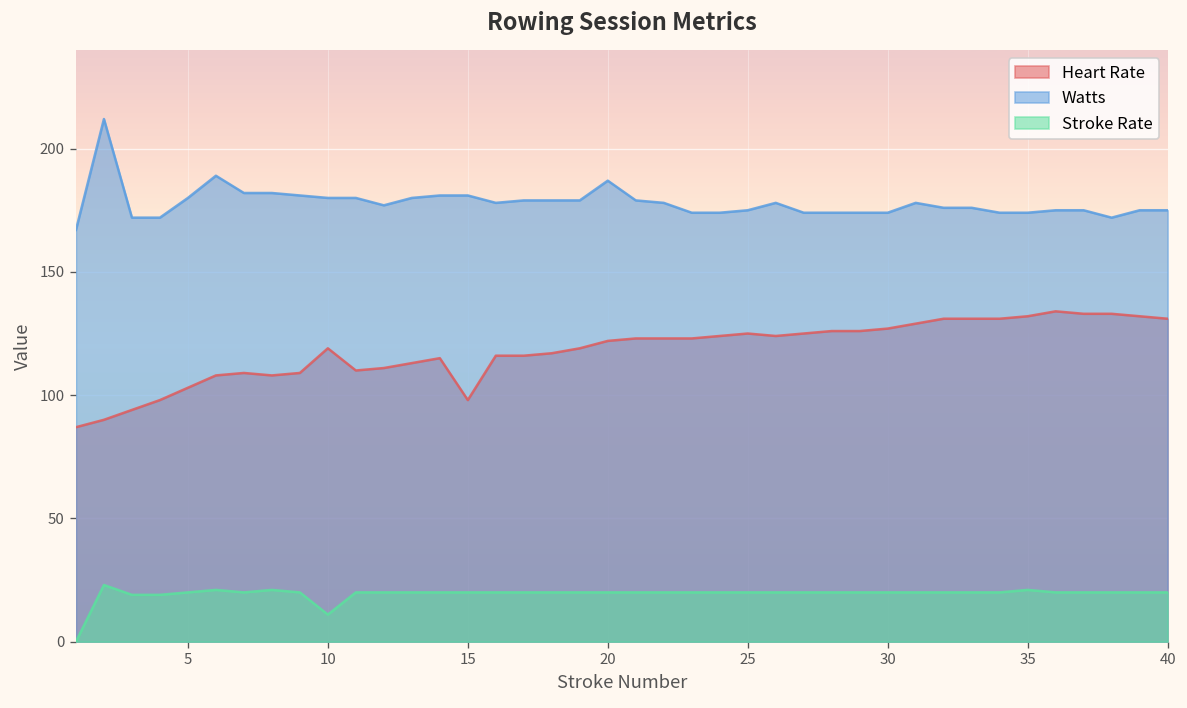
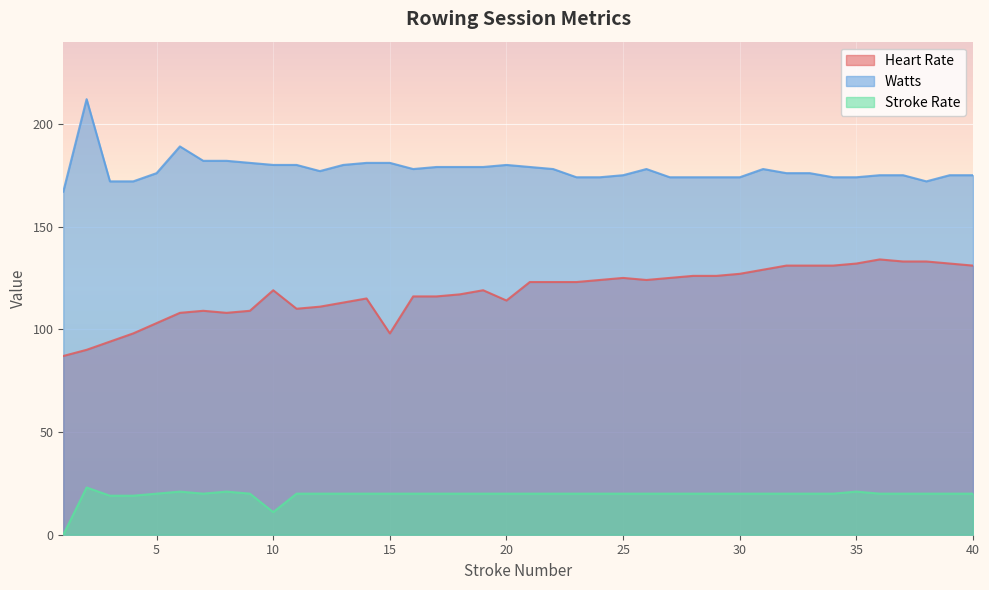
Watts, 5: 180 -> 176
Heart Rate, 20: 122 -> 114
Watts, 20: 187 -> 180
